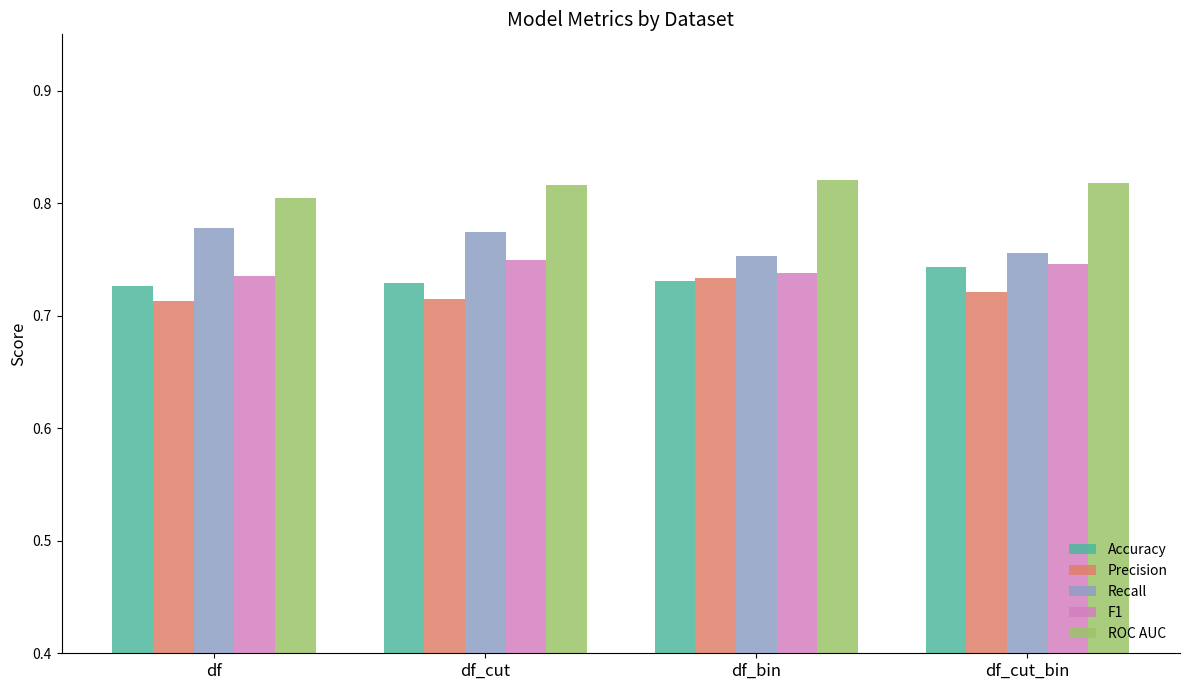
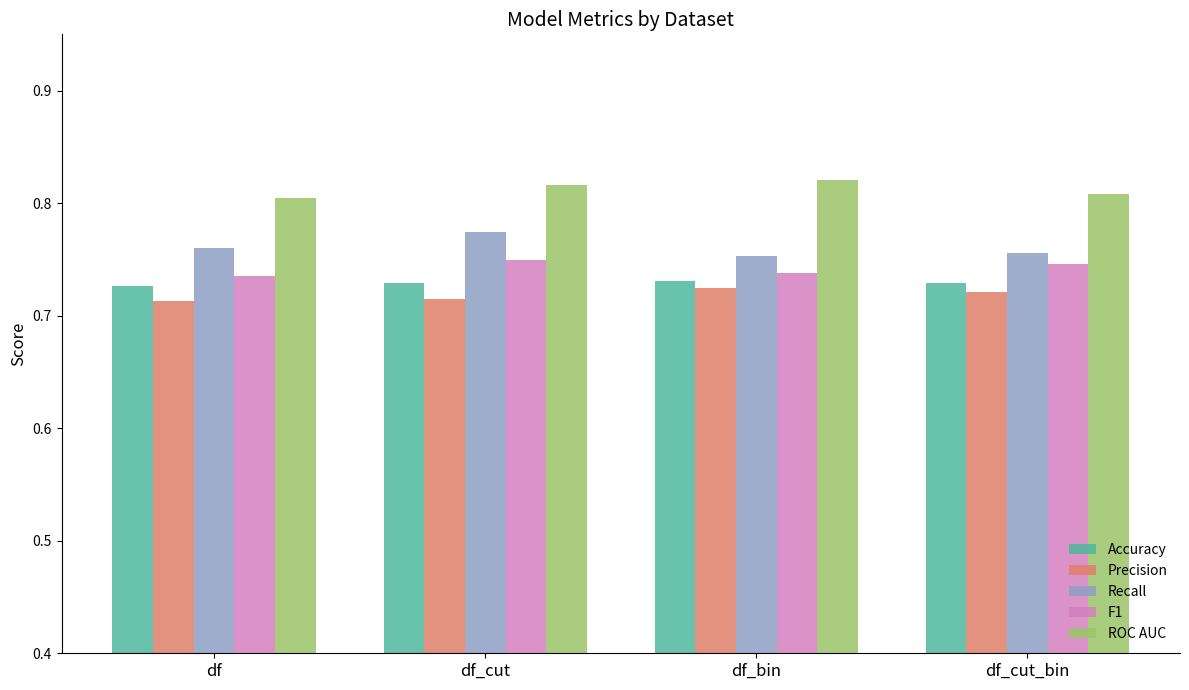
Recall, df: 0.778 -> 0.760
Precision, df_bin: 0.734 -> 0.725
Accuracy, df_cut_bin: 0.743 -> 0.729
ROC AUC, df_cut_bin: 0.818 -> 0.808
